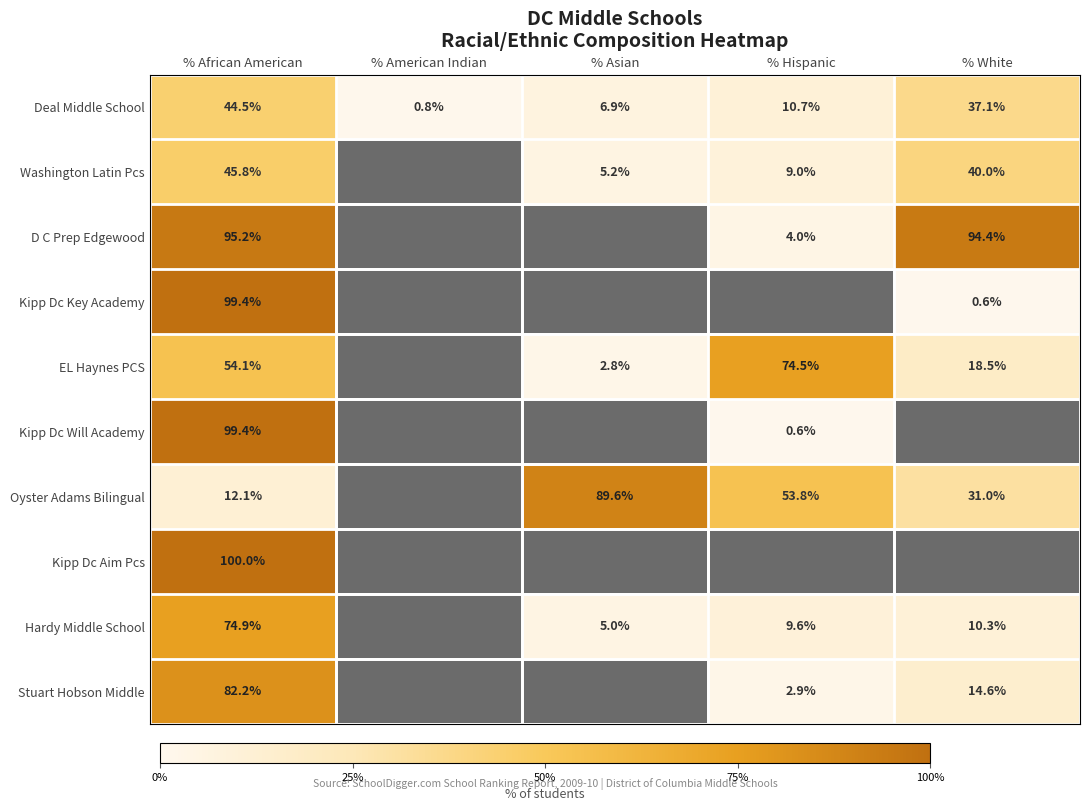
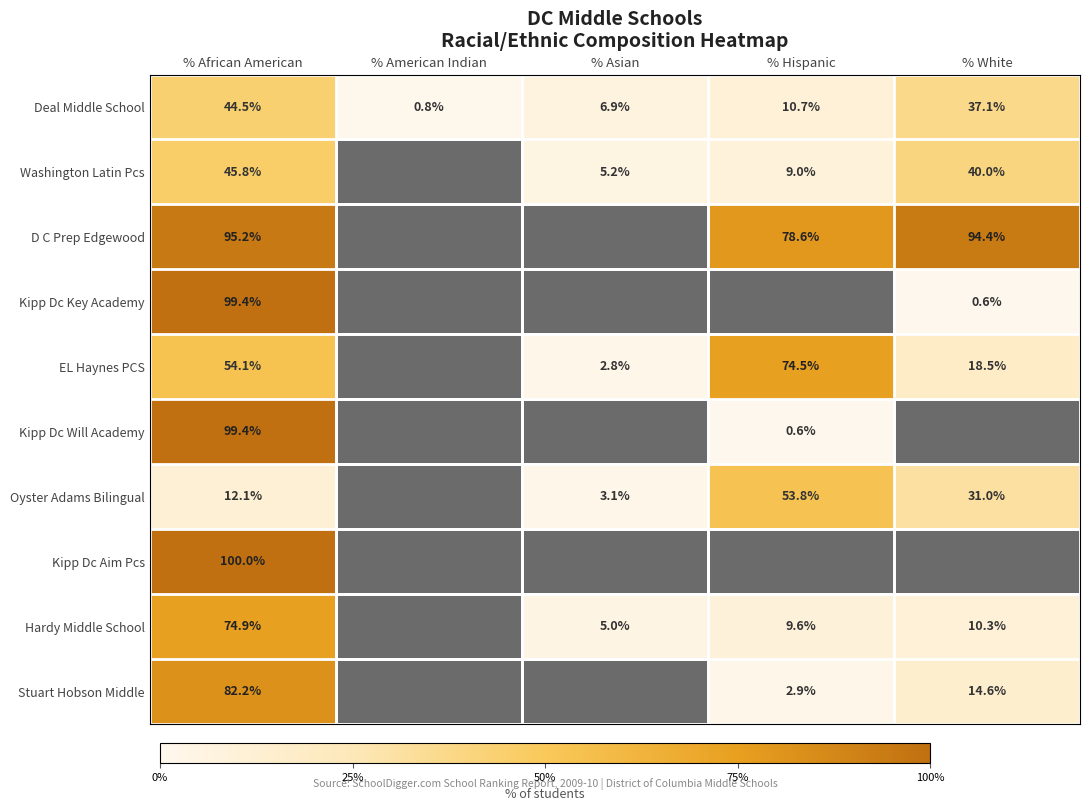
D C Prep Edgewood, % Hispanic: 4.0% -> 78.6%
Oyster Adams Bilingual, % Asian: 89.6% -> 3.1%
